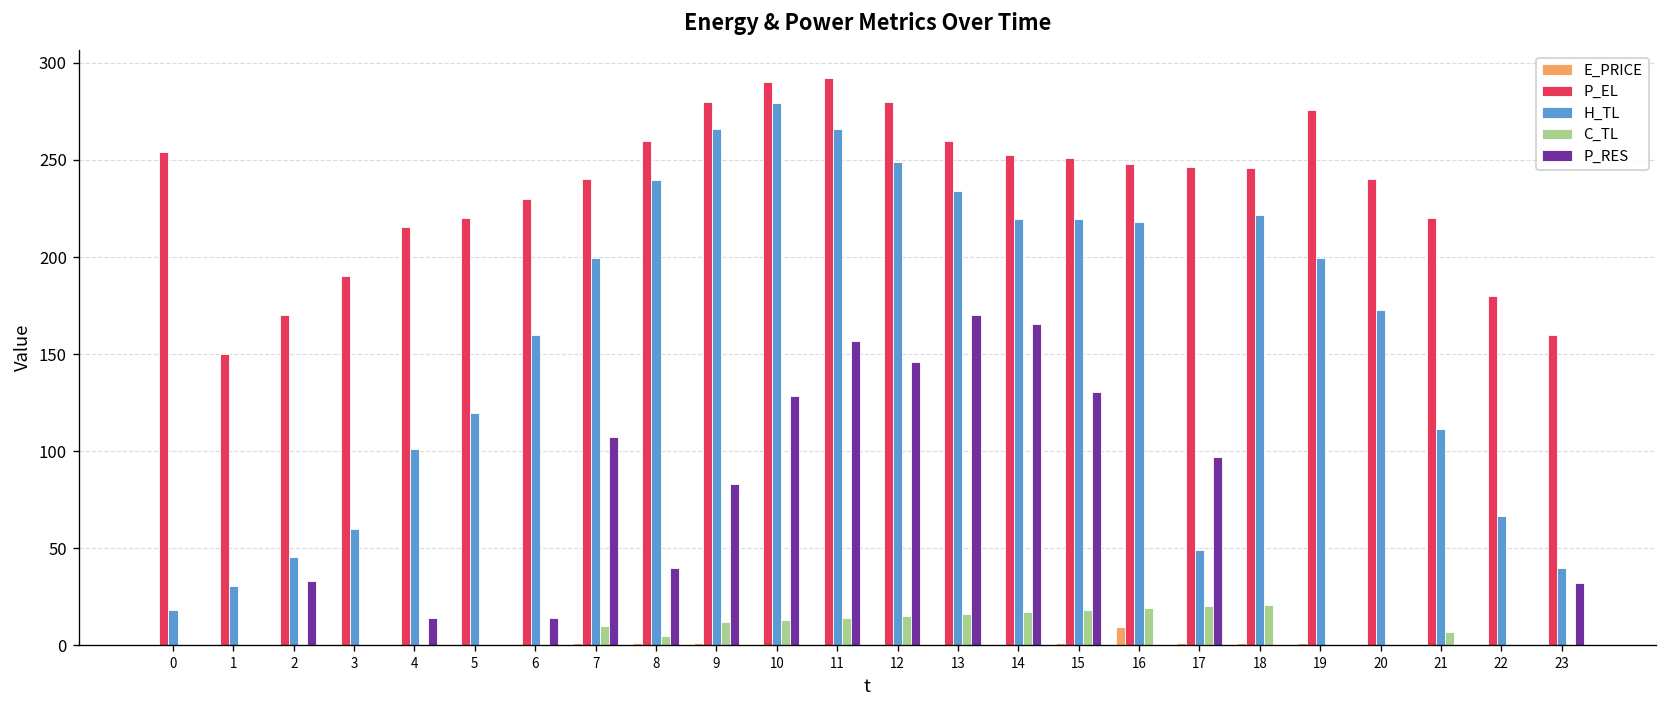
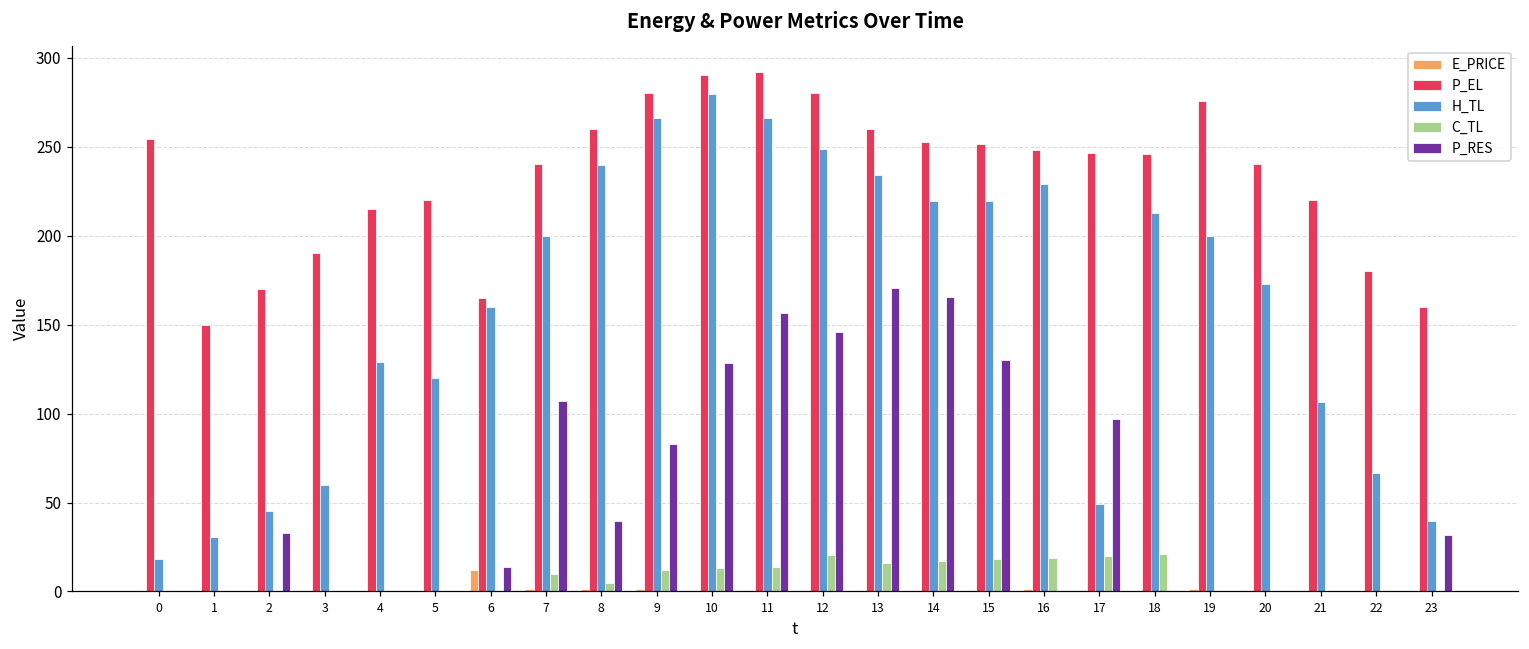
H_TL, 4: 101 -> 129
P_RES, 4: 14 -> 0
E_PRICE, 6: 1 -> 12
P_EL, 6: 230 -> 165
C_TL, 12: 15 -> 21
E_PRICE, 16: 10 -> 1
H_TL, 16: 218 -> 229
H_TL, 18: 221 -> 213
H_TL, 21: 111 -> 106
C_TL, 21: 7 -> 0
